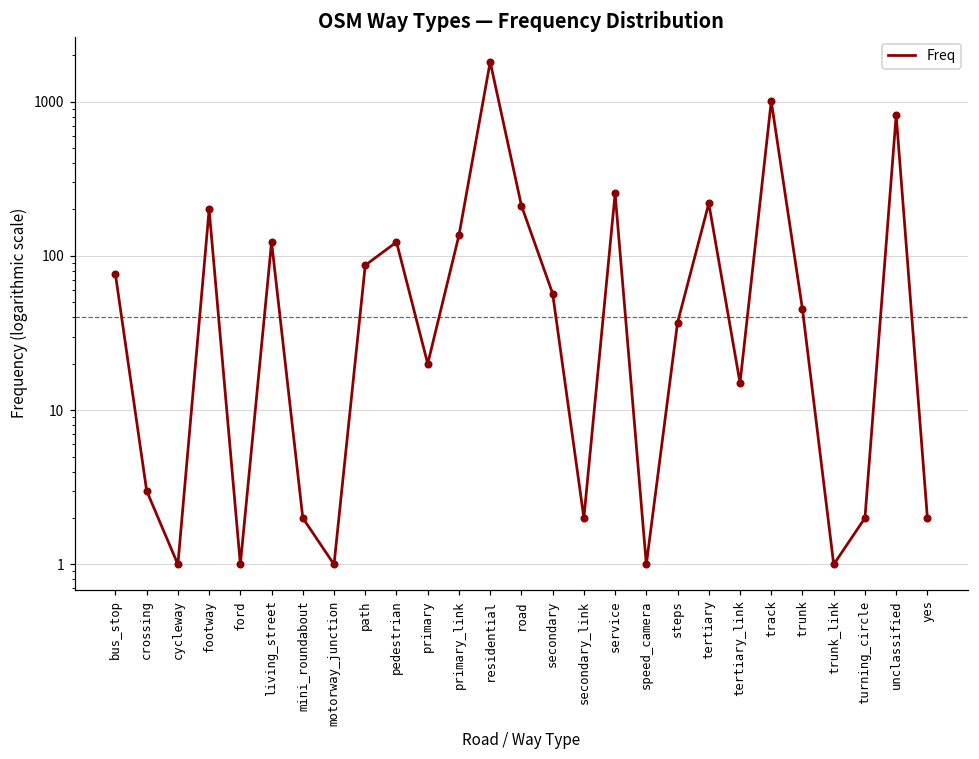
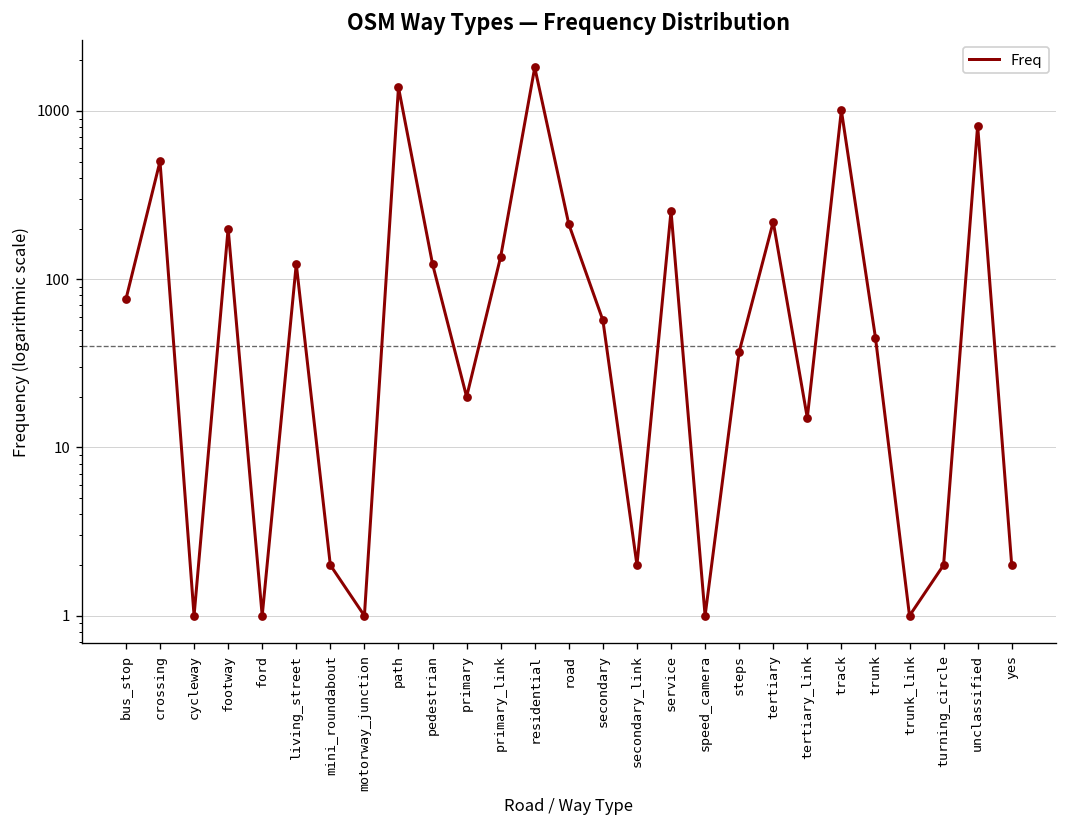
crossing: 3 -> 500
path: 90 -> 1400
